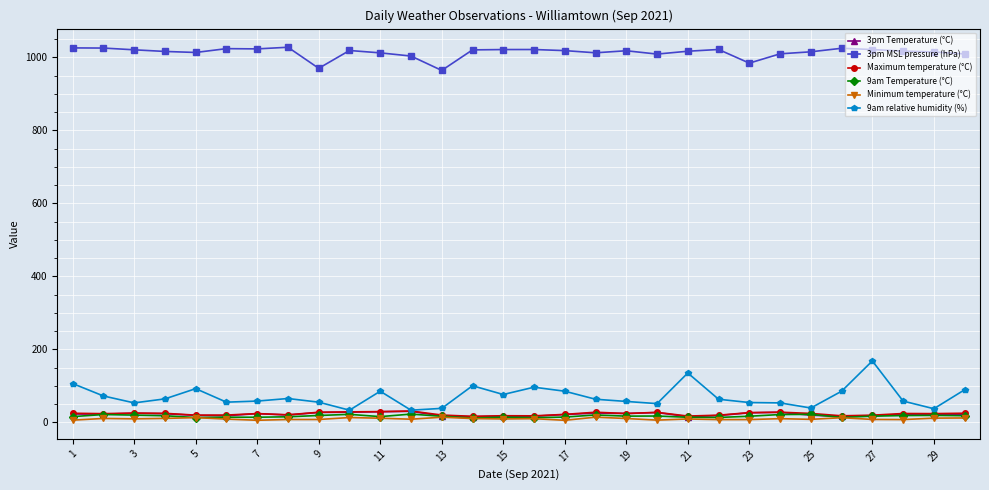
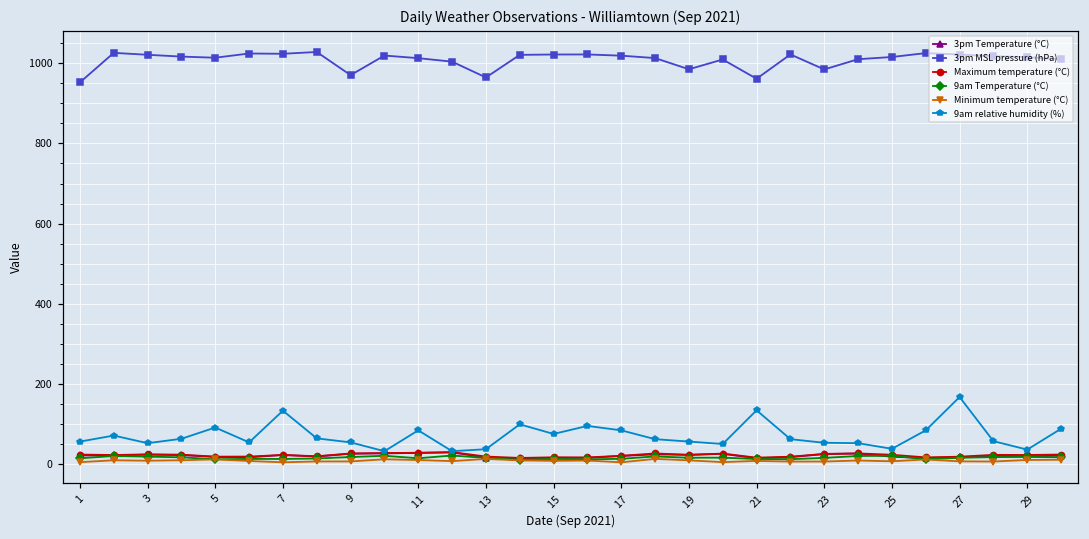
3pm MSL pressure (hPa), 1: 1030 -> 950
9am relative humidity (%), 1: 110 -> 60
9am relative humidity (%), 7: 60 -> 130
3pm MSL pressure (hPa), 19: 1020 -> 980
3pm MSL pressure (hPa), 21: 1020 -> 960
